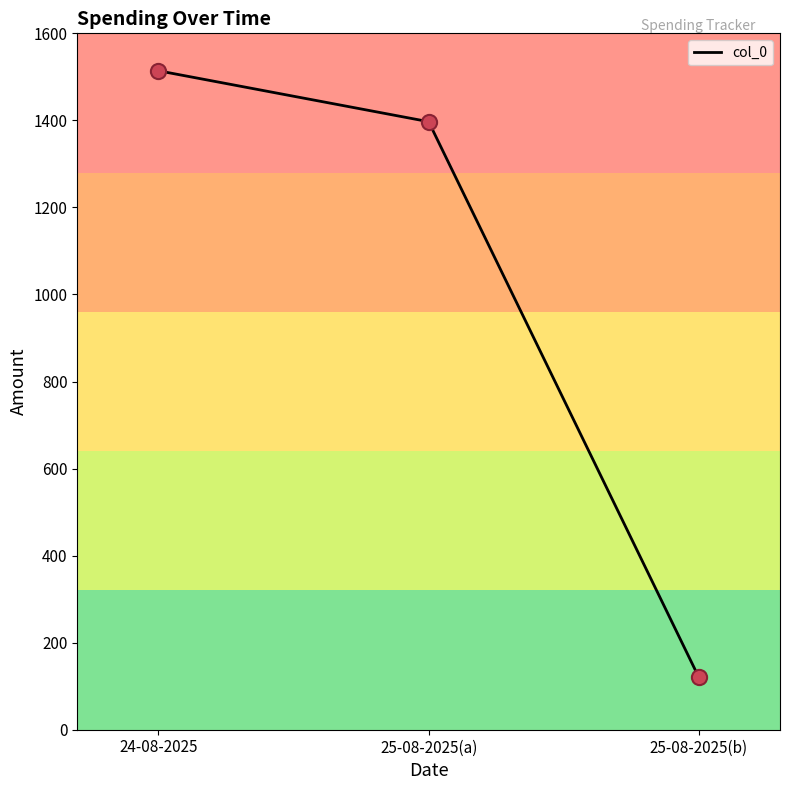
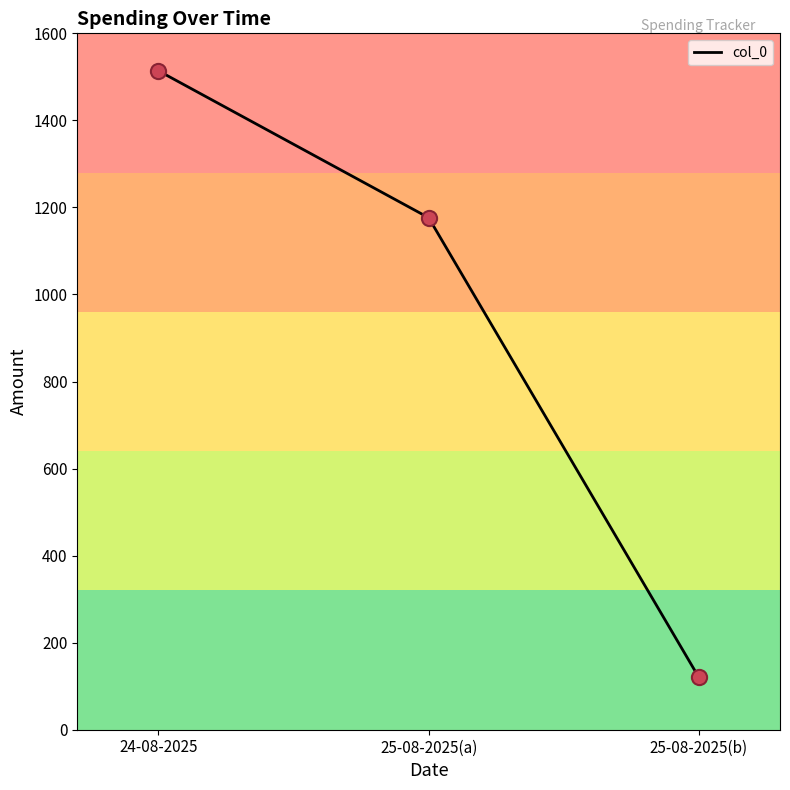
25-08-2025(a): 1400 -> 1180
